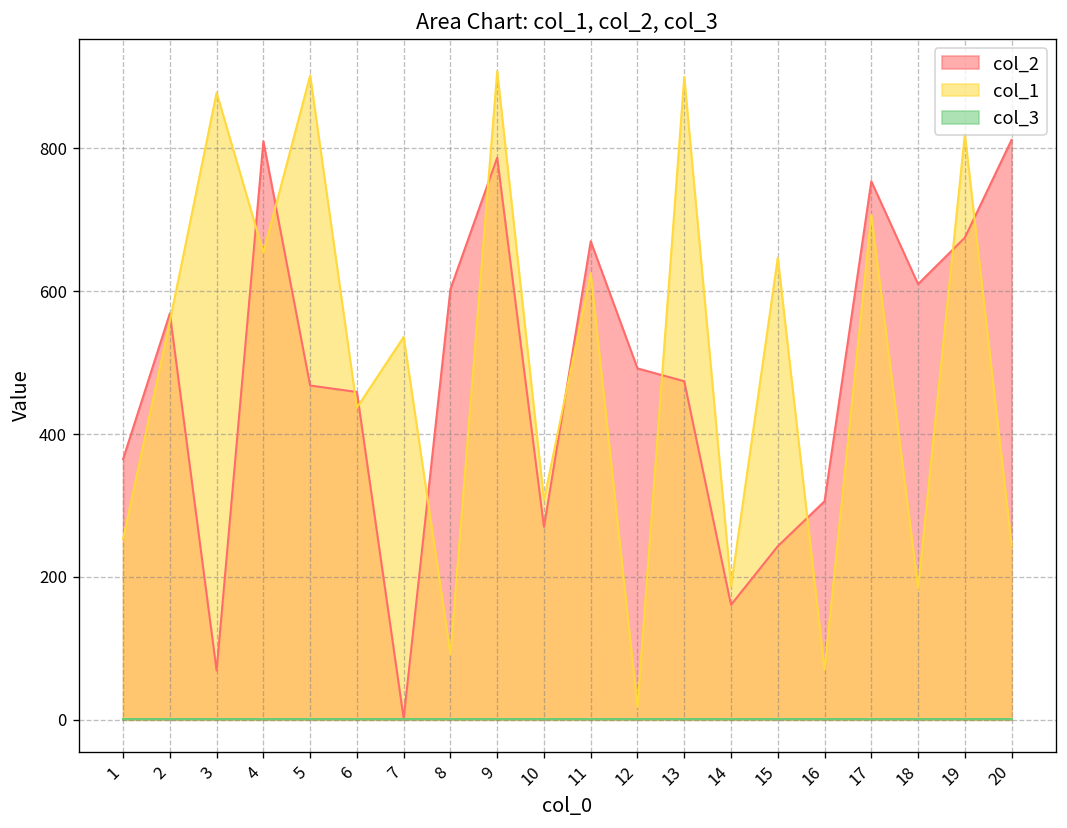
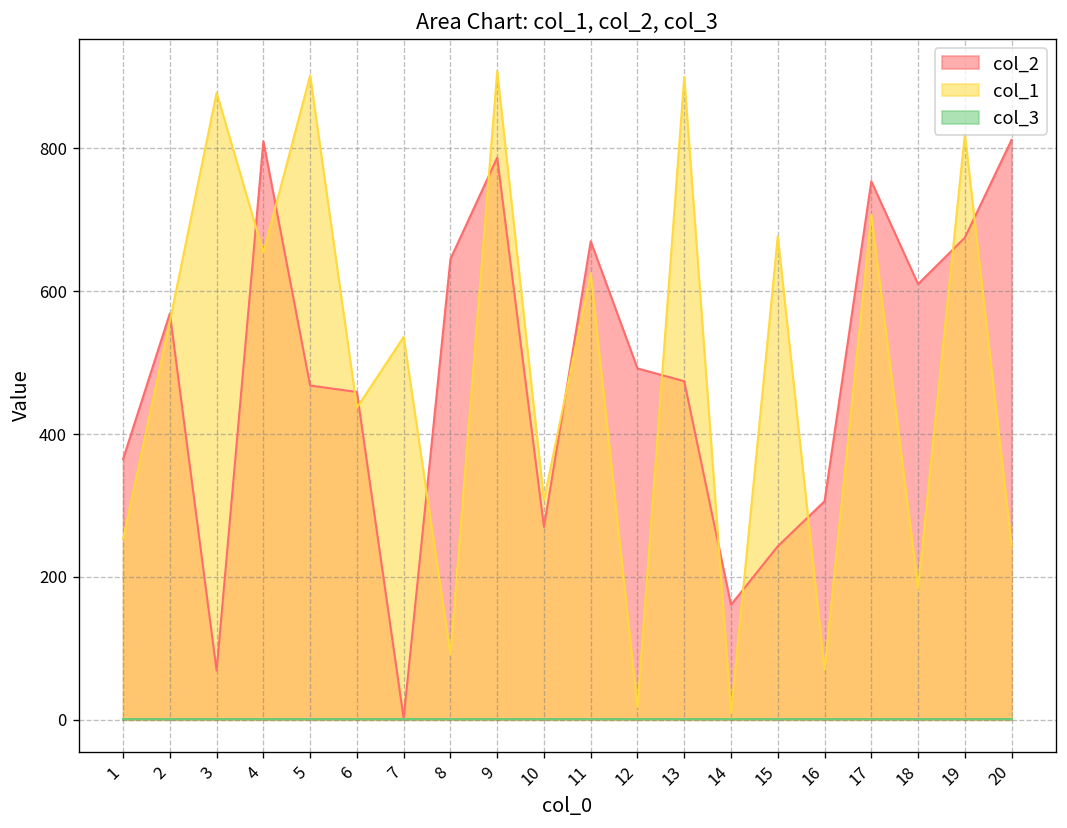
col_2, 8: 600 -> 650
col_1, 14: 190 -> 10
col_1, 15: 650 -> 680
